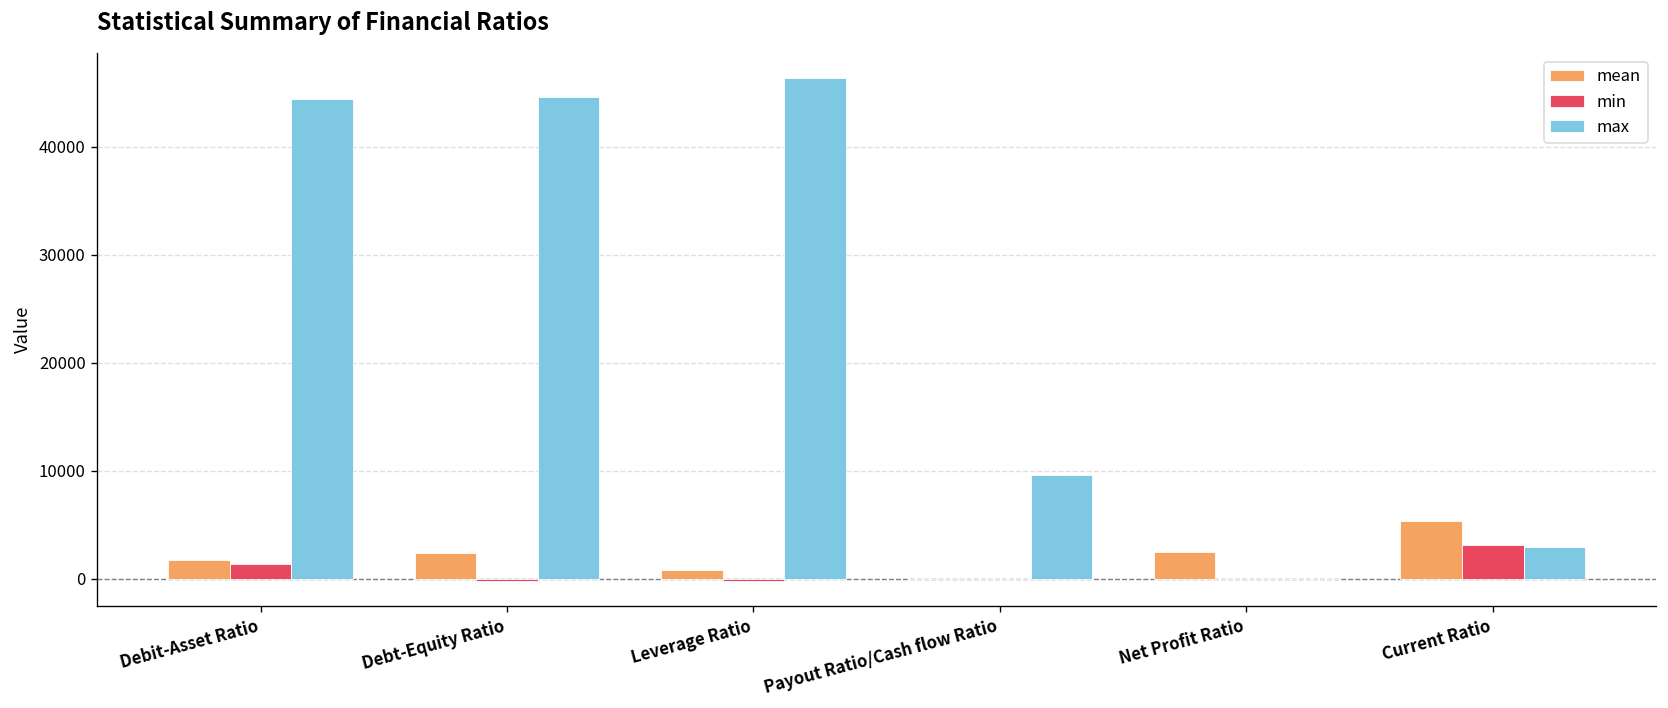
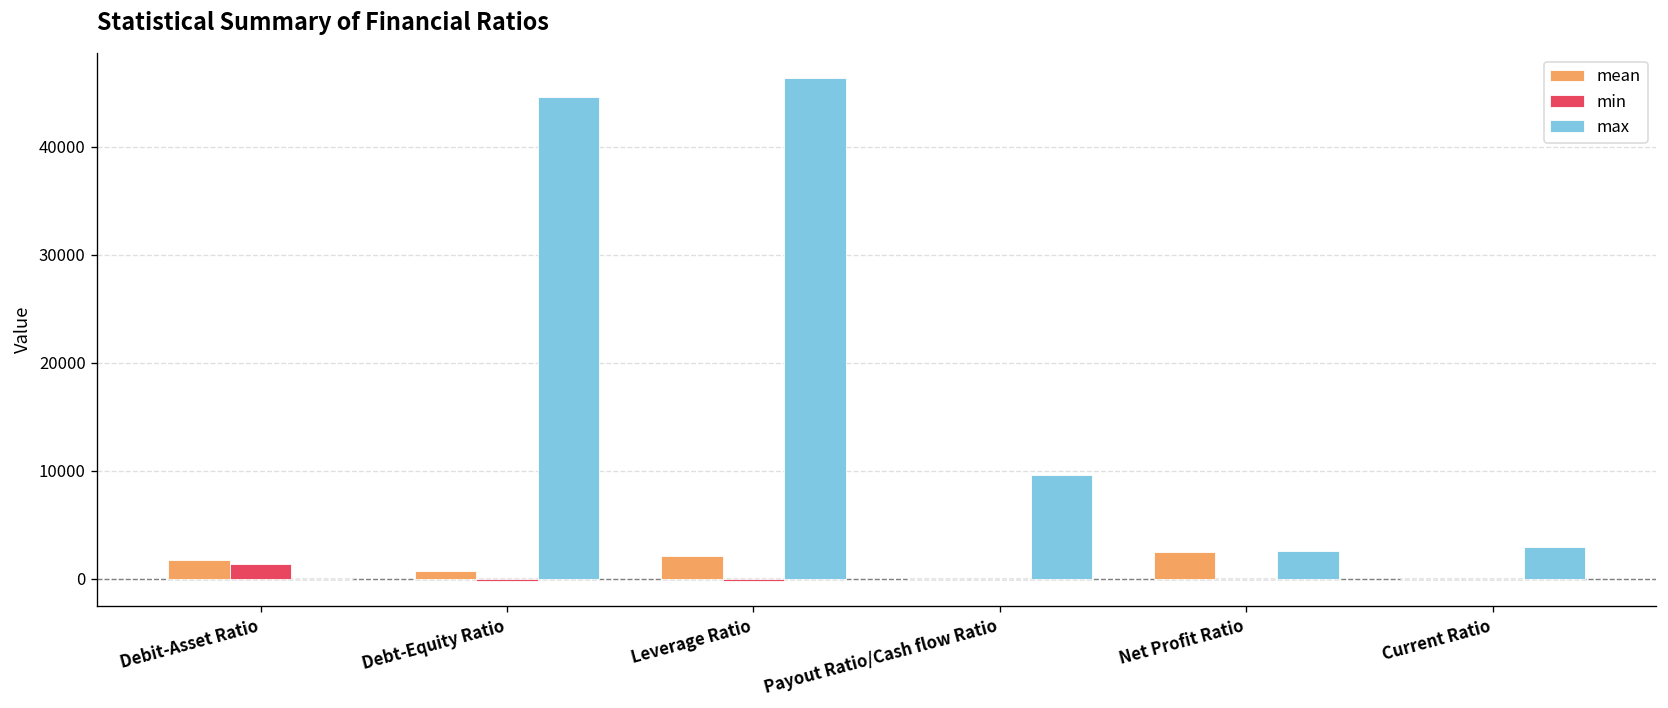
max, Debit-Asset Ratio: 44000 -> 0
mean, Debt-Equity Ratio: 2000 -> 1000
mean, Leverage Ratio: 1000 -> 2000
max, Net Profit Ratio: 0 -> 3000
mean, Current Ratio: 5000 -> 0
min, Current Ratio: 3000 -> 0
